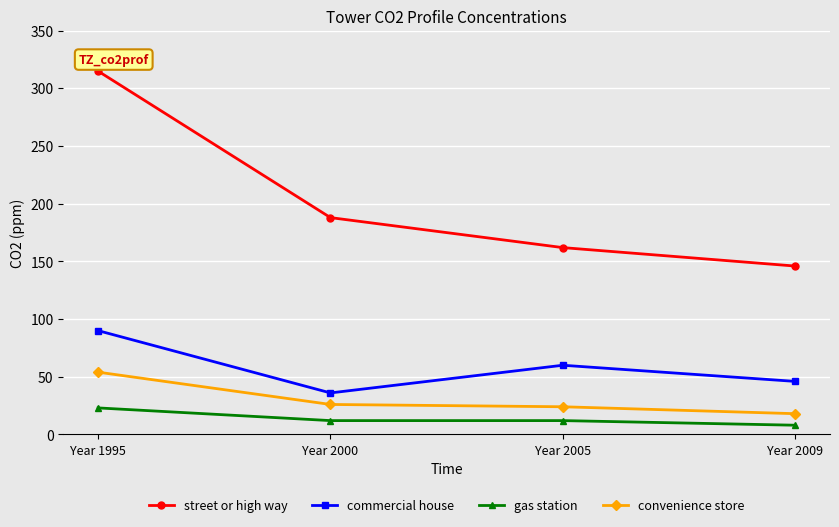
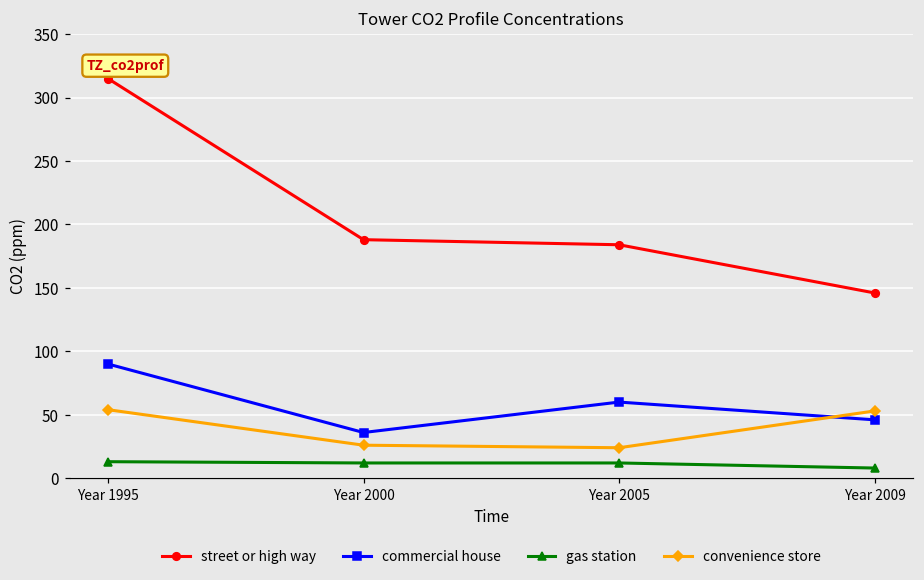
gas station, Year 1995: 23 -> 13
street or high way, Year 2005: 162 -> 184
convenience store, Year 2009: 18 -> 53
